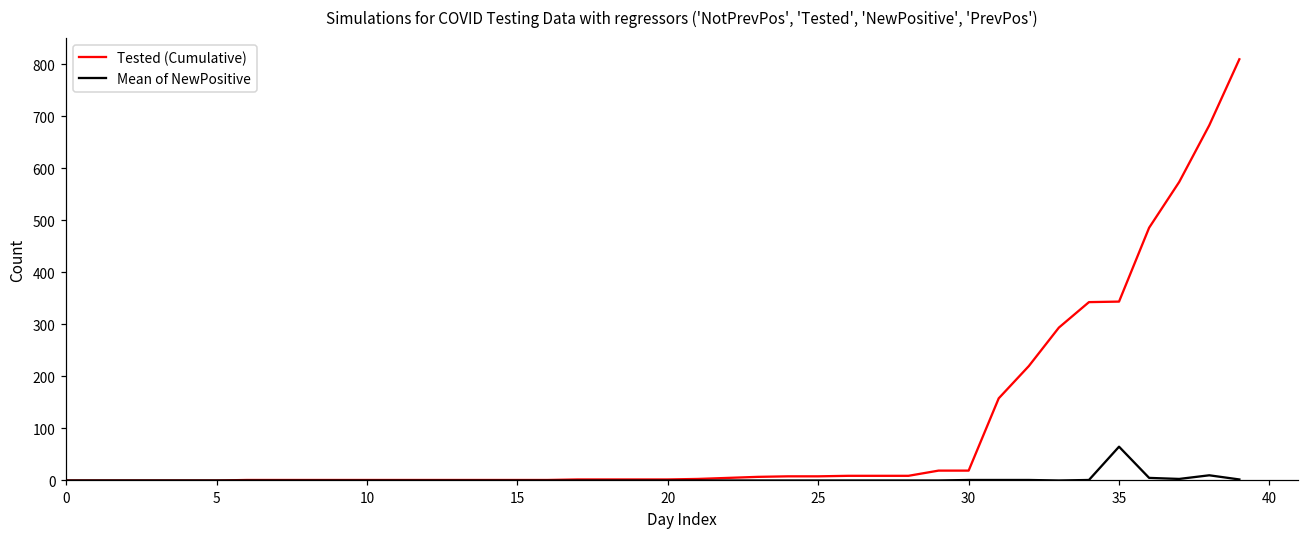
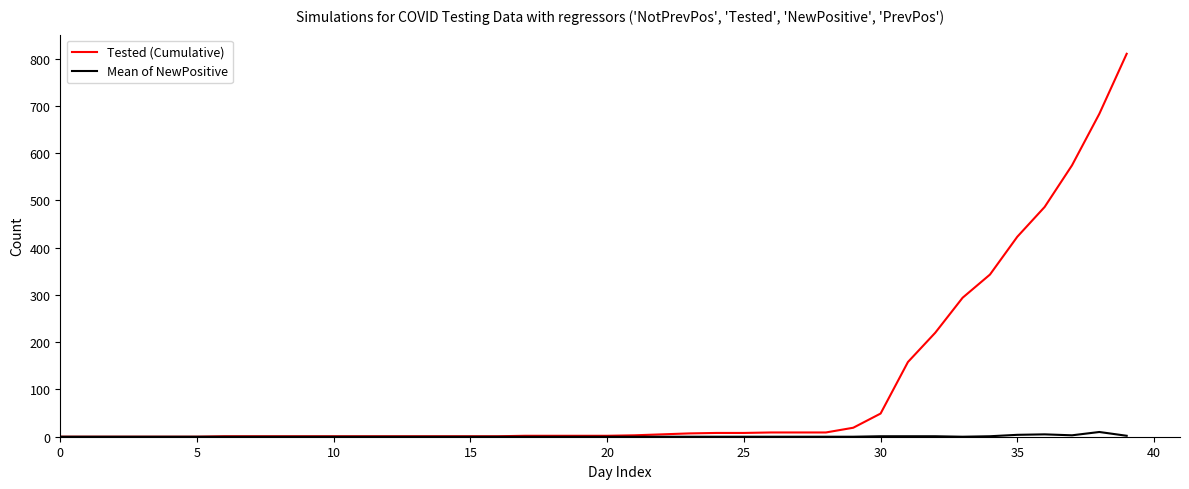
Tested (Cumulative), 30: 20 -> 50
Tested (Cumulative), 35: 340 -> 420
Mean of NewPositive, 35: 70 -> 0
